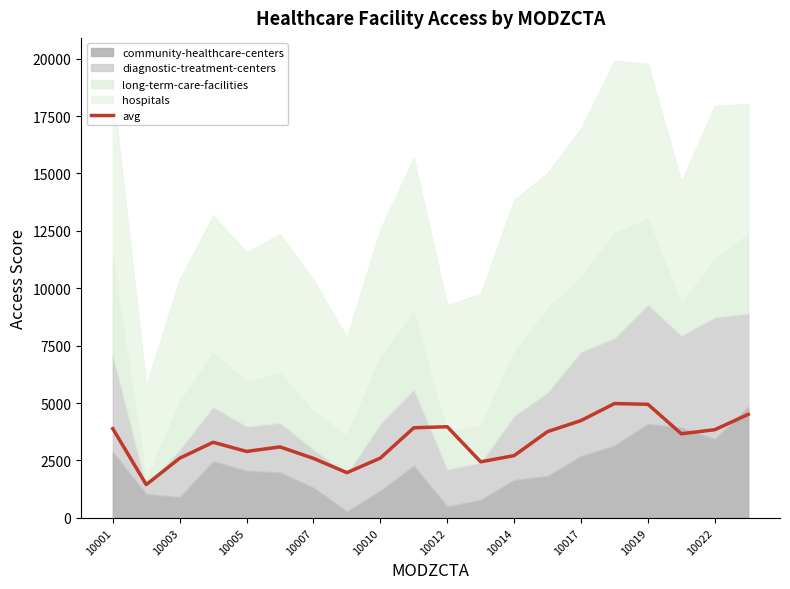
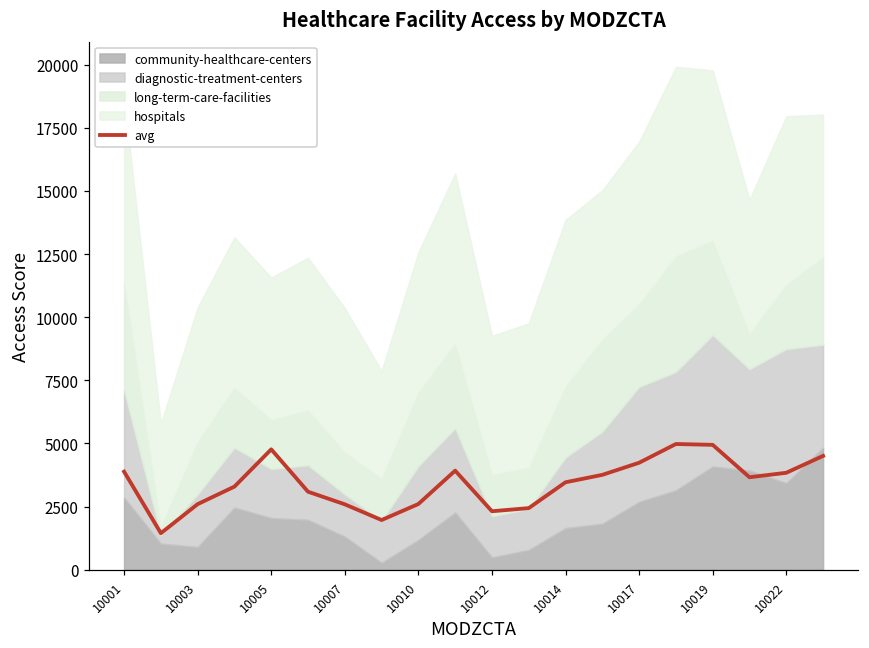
avg, 10005: 2900 -> 4800
avg, 10012: 4000 -> 2300
avg, 10014: 2700 -> 3500
